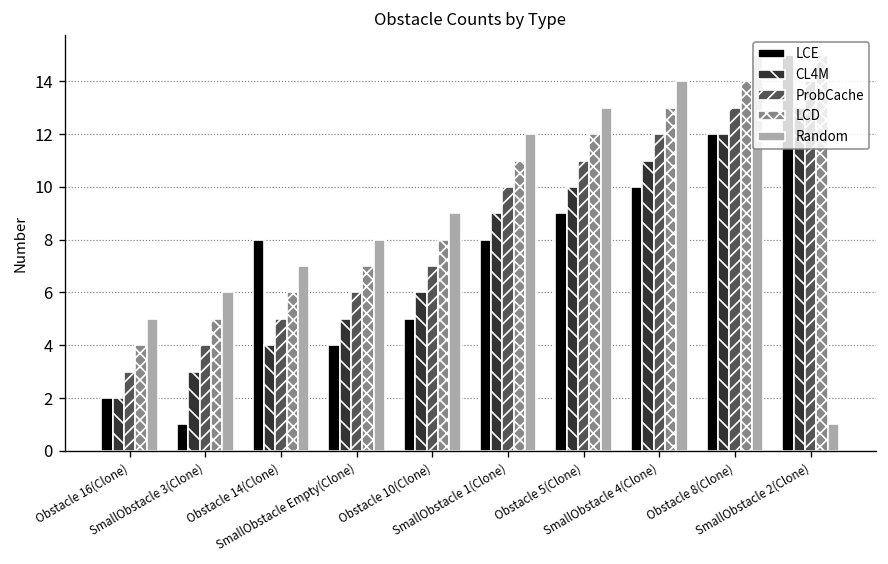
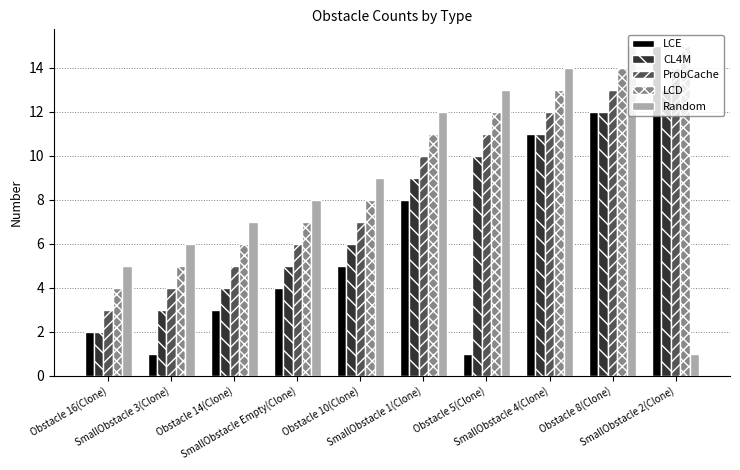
LCE, Obstacle 14(Clone): 8 -> 3
LCE, Obstacle 5(Clone): 9 -> 1
LCE, SmallObstacle 4(Clone): 10 -> 11
